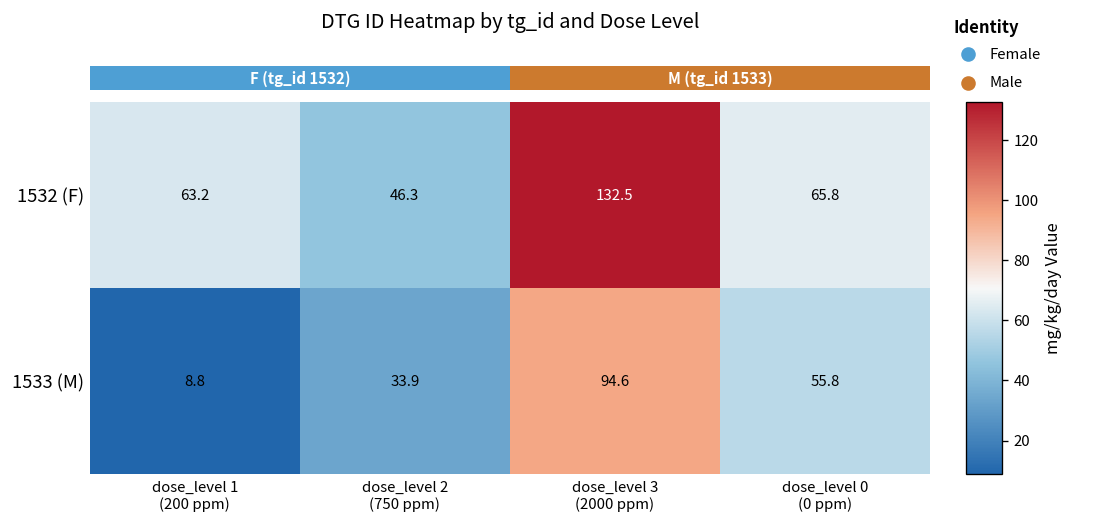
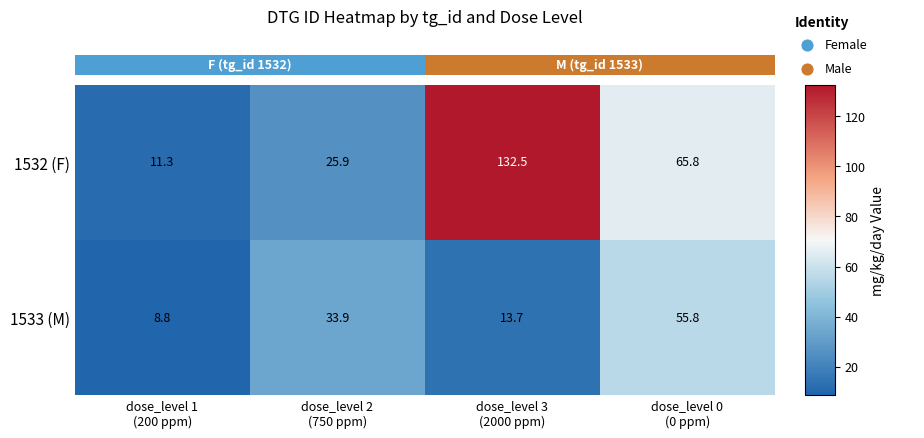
DTG ID Heatmap by tg_id and Dose Level, 1532 (F), dose_level 1 (200 ppm): 63.2 -> 11.3
DTG ID Heatmap by tg_id and Dose Level, 1532 (F), dose_level 2 (750 ppm): 46.3 -> 25.9
DTG ID Heatmap by tg_id and Dose Level, 1533 (M), dose_level 3 (2000 ppm): 94.6 -> 13.7
